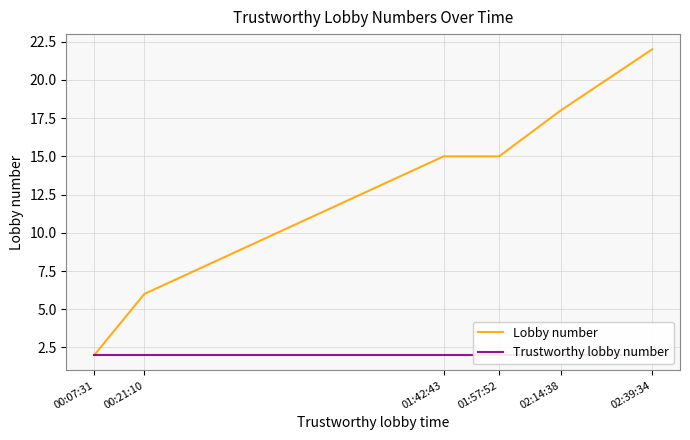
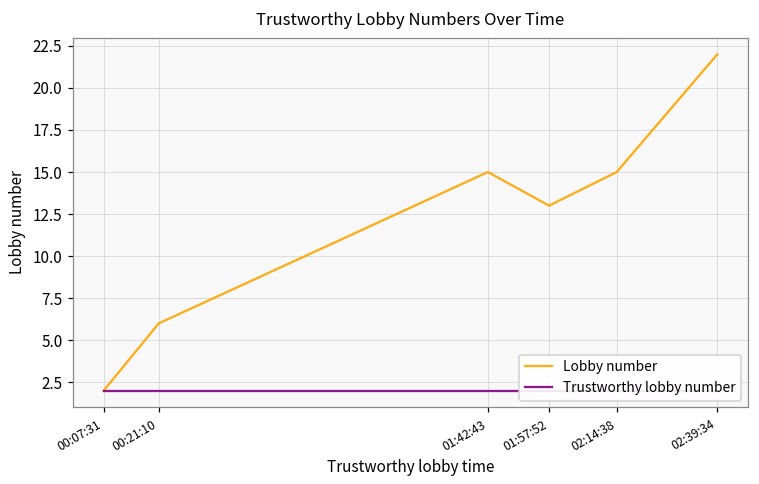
Lobby number, 01:57:52: 15 -> 13
Lobby number, 02:14:38: 18 -> 15
